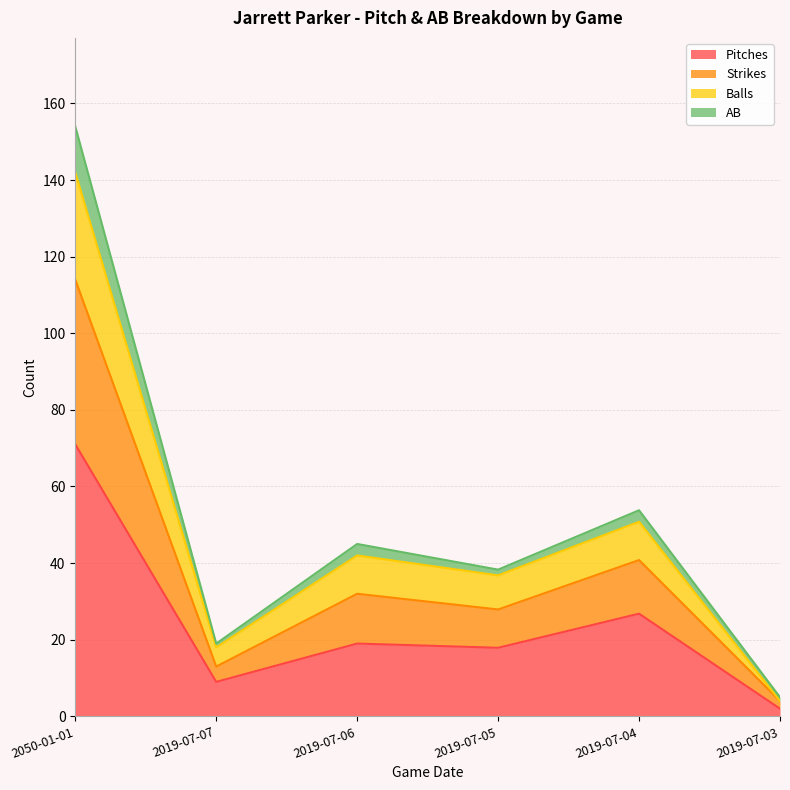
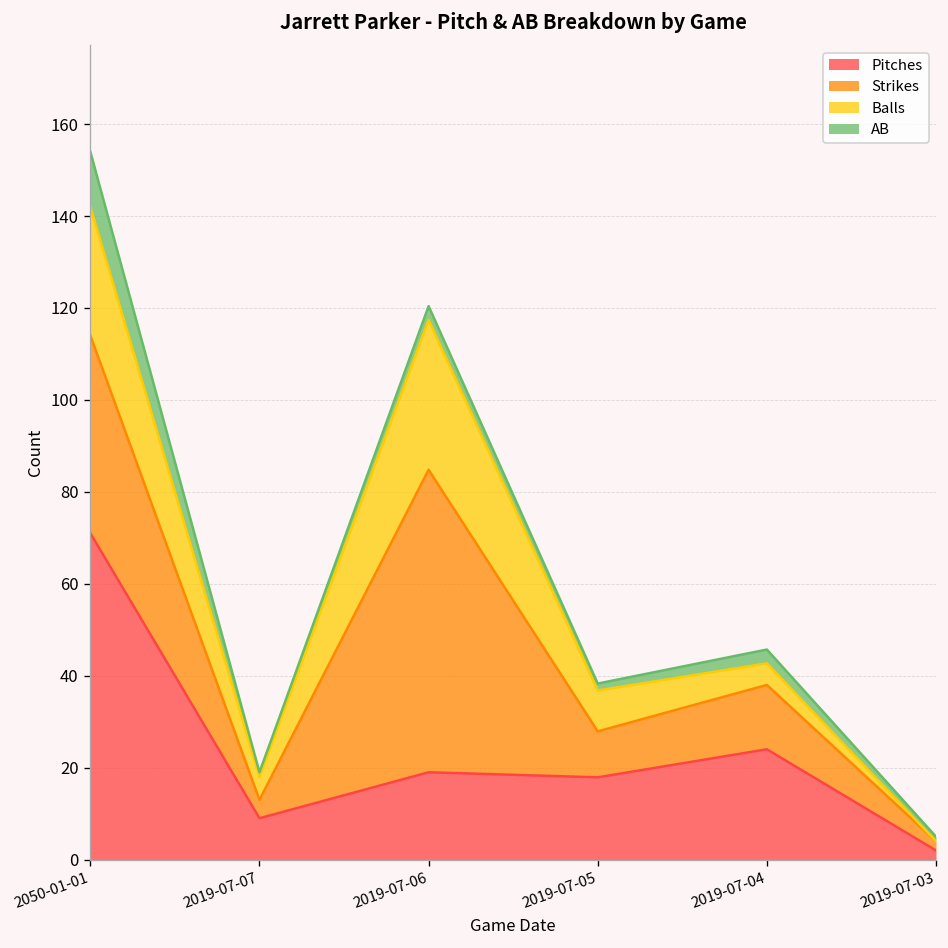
Strikes, 2019-07-06: 13 -> 66
Balls, 2019-07-06: 10 -> 33
Pitches, 2019-07-04: 27 -> 24
Balls, 2019-07-04: 10 -> 5
